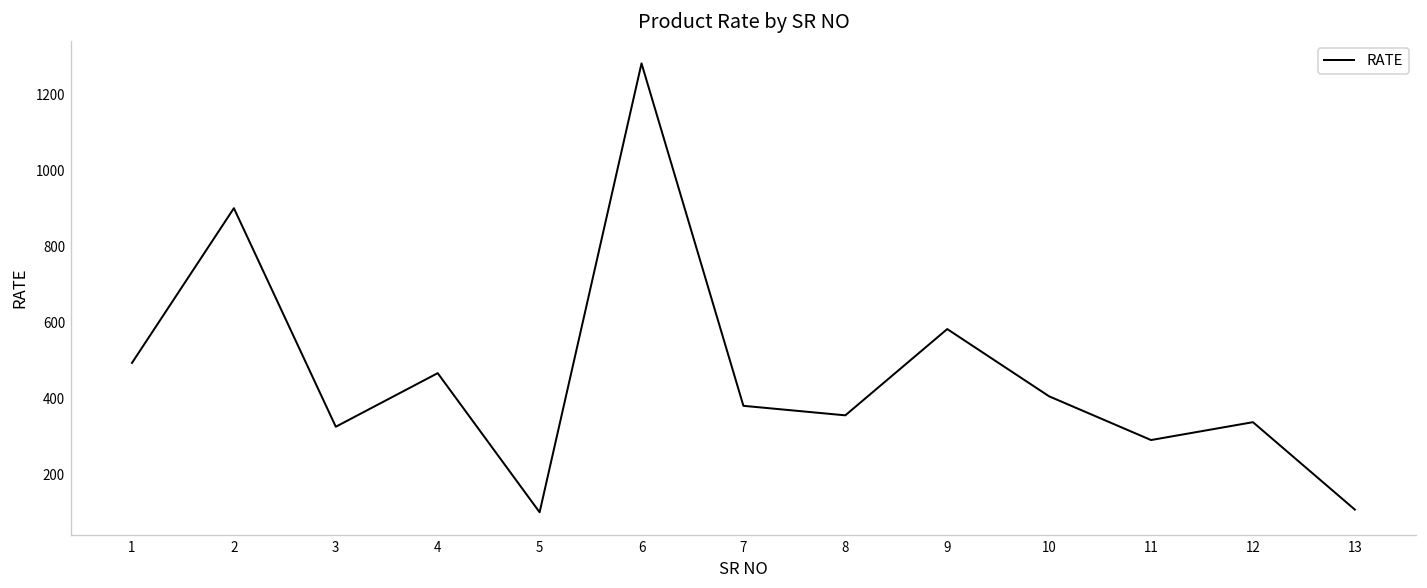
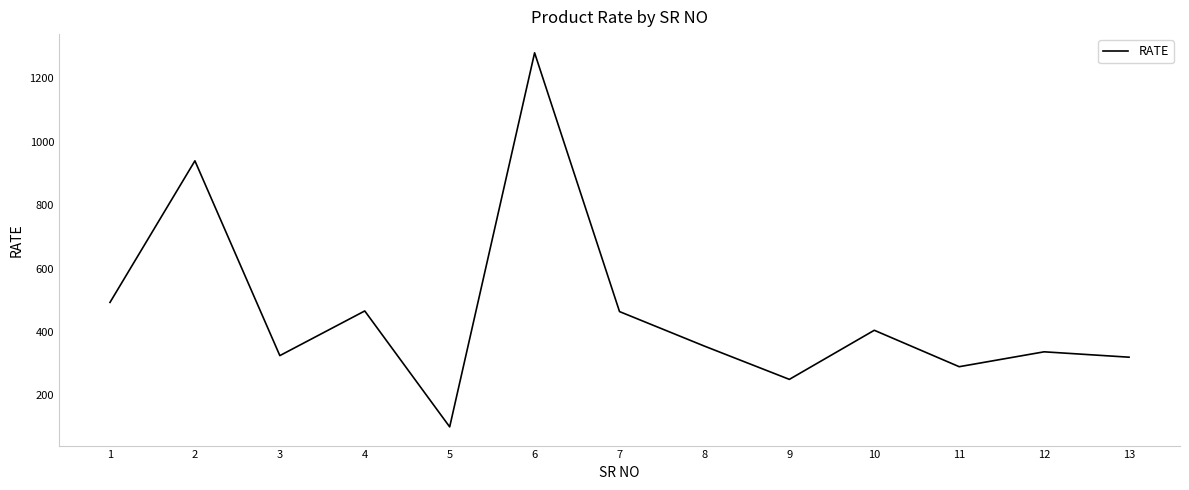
2: 900 -> 940
7: 380 -> 460
9: 580 -> 250
13: 110 -> 320
